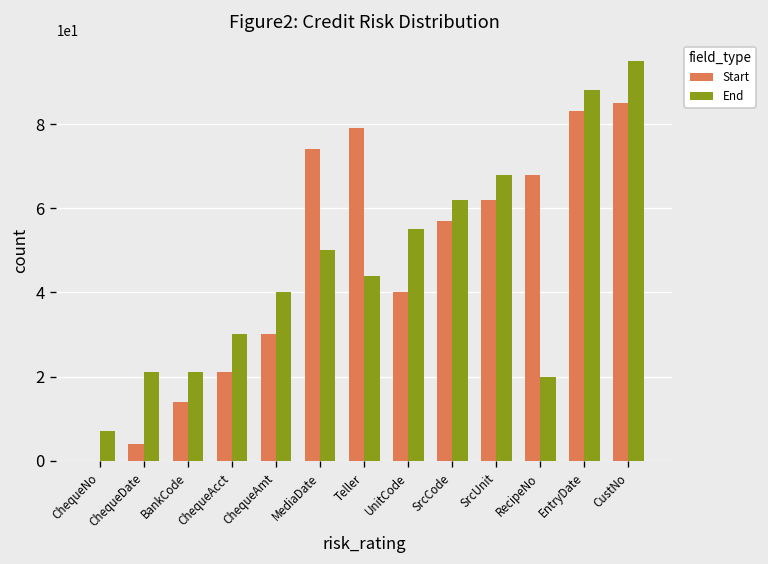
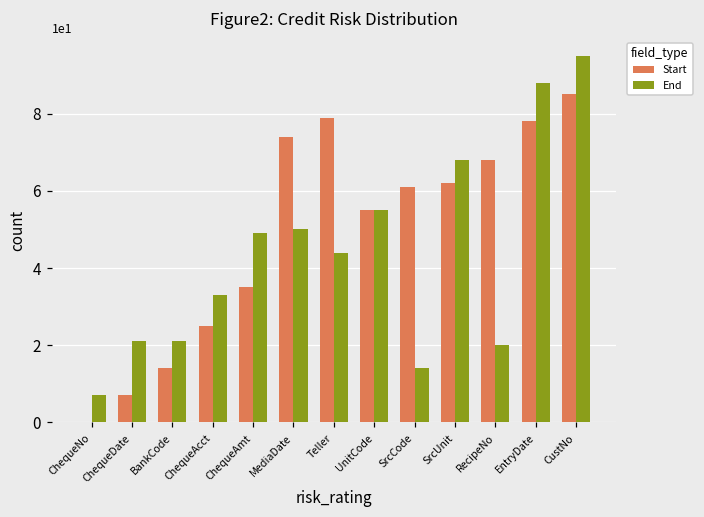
Start, ChequeDate: 4 -> 7
Start, ChequeAcct: 21 -> 25
End, ChequeAcct: 30 -> 33
Start, ChequeAmt: 30 -> 35
End, ChequeAmt: 40 -> 49
Start, UnitCode: 40 -> 55
Start, SrcCode: 57 -> 61
End, SrcCode: 62 -> 14
Start, EntryDate: 83 -> 78
